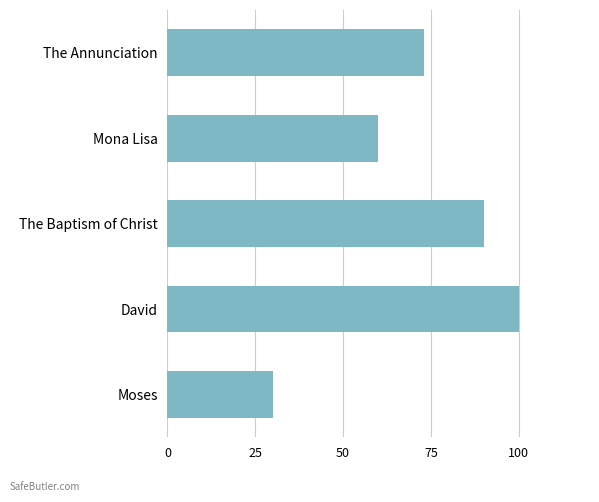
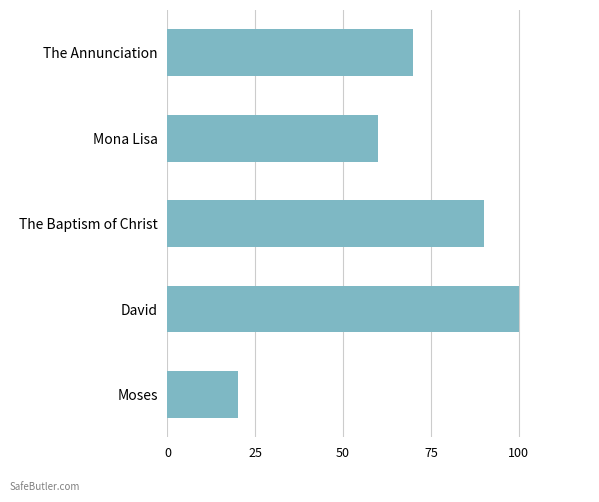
The Annunciation: 73 -> 70
Moses: 30 -> 20
